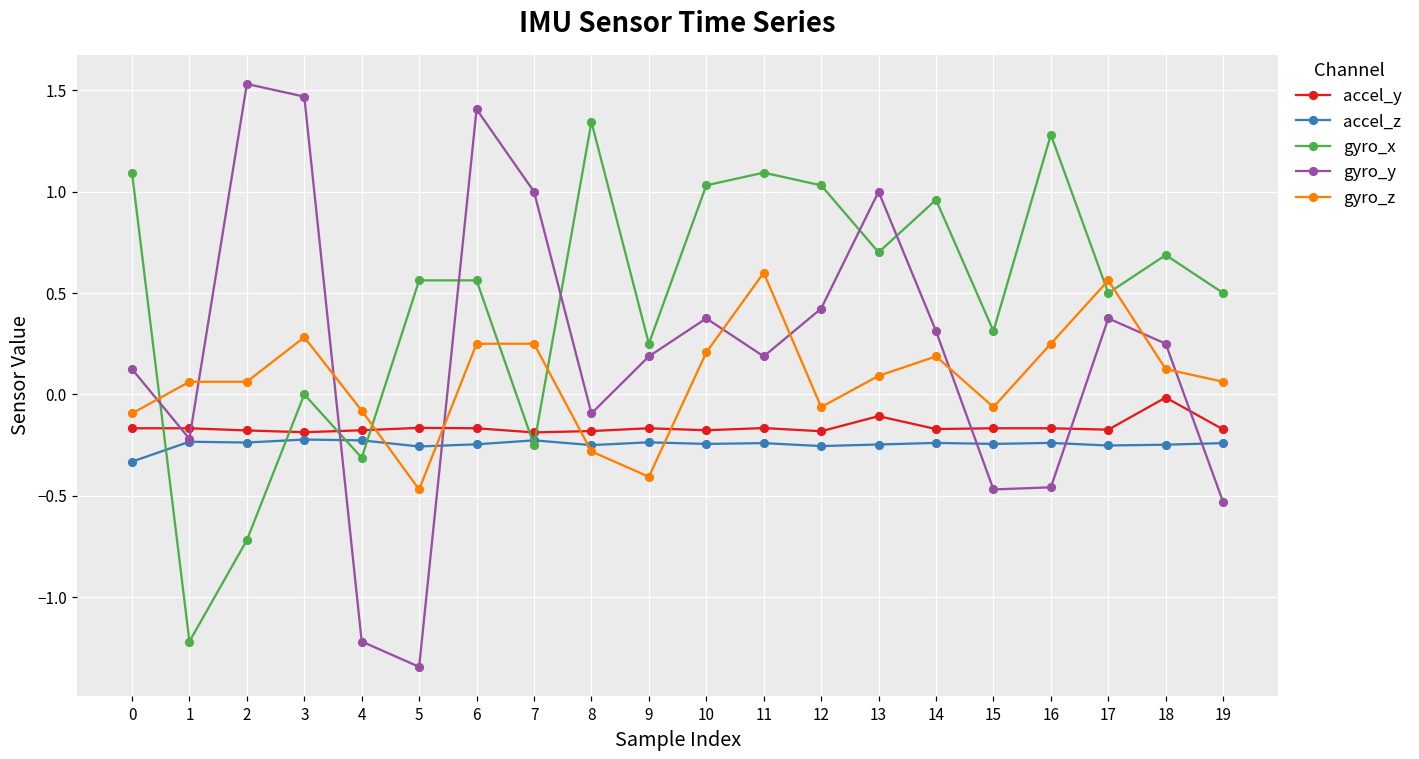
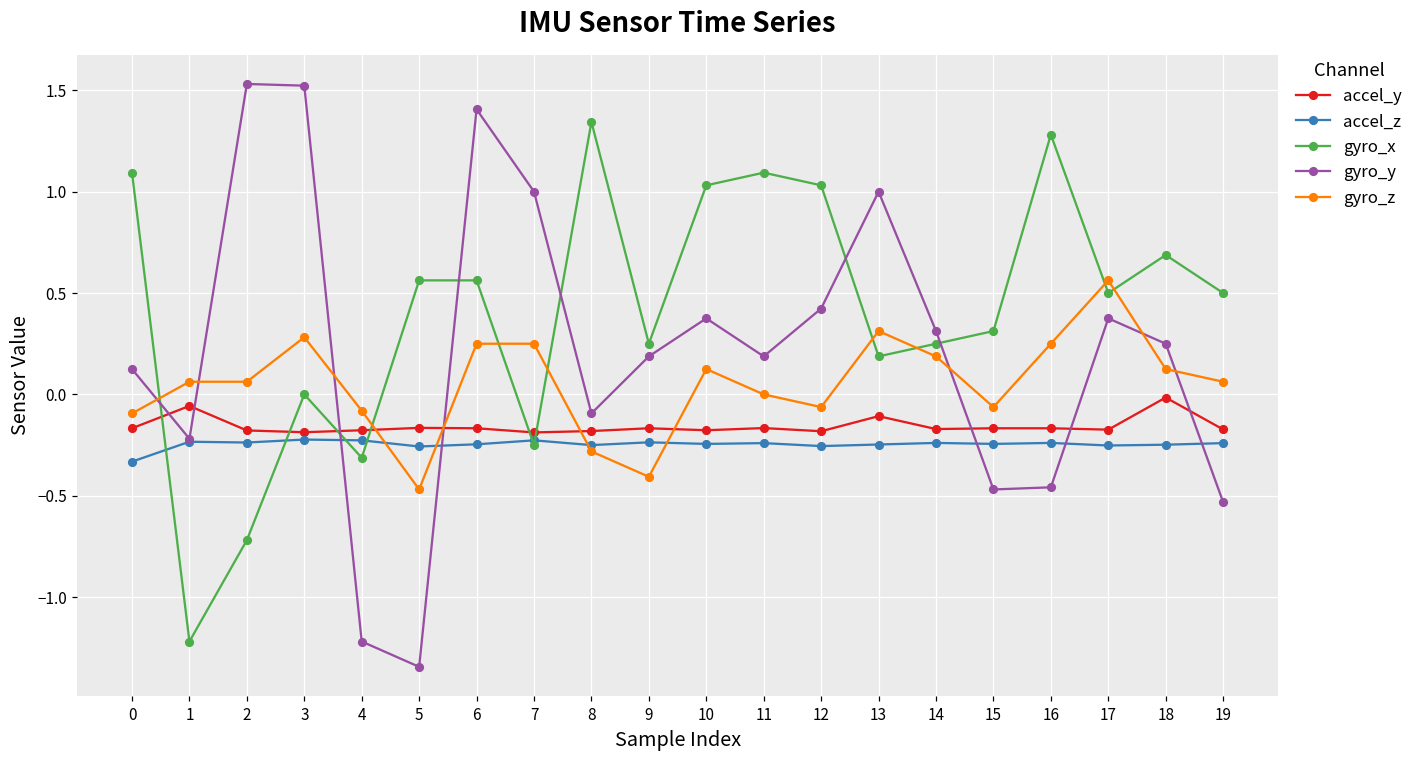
accel_y, 1: -0.17 -> -0.06
gyro_y, 3: 1.47 -> 1.52
gyro_z, 10: 0.21 -> 0.13
gyro_z, 11: 0.6 -> 0.0
gyro_x, 13: 0.70 -> 0.19
gyro_z, 13: 0.09 -> 0.31
gyro_x, 14: 0.96 -> 0.25
